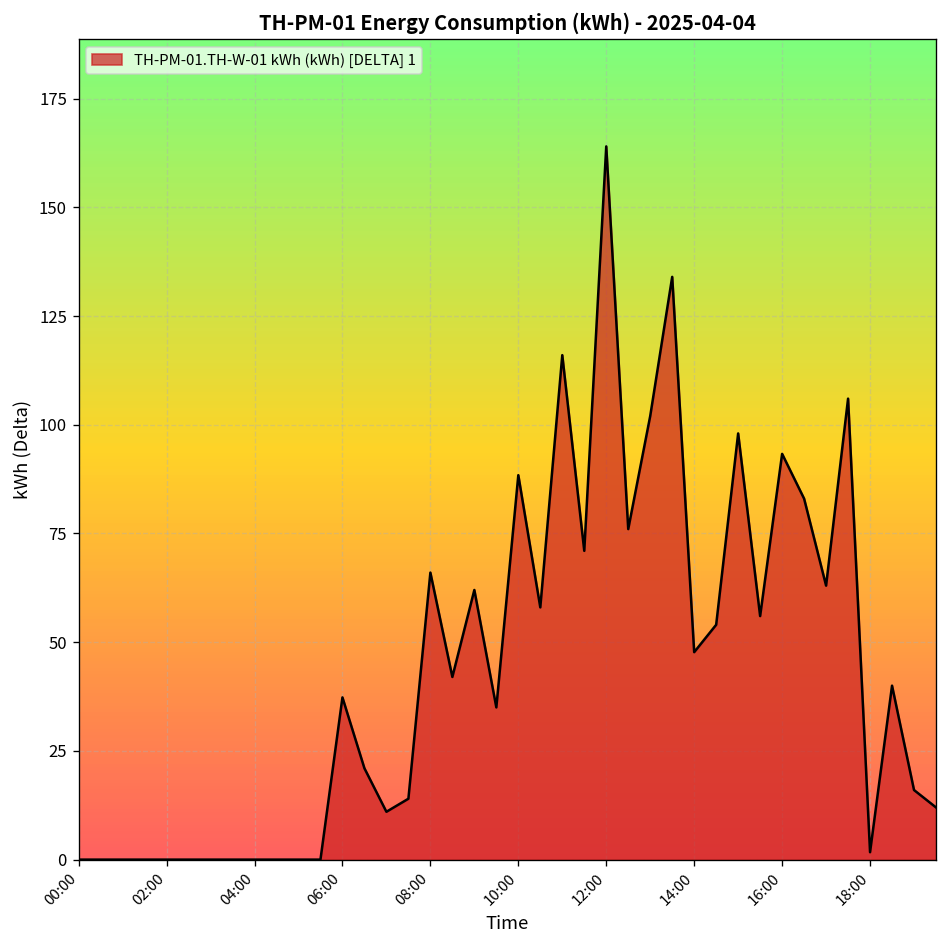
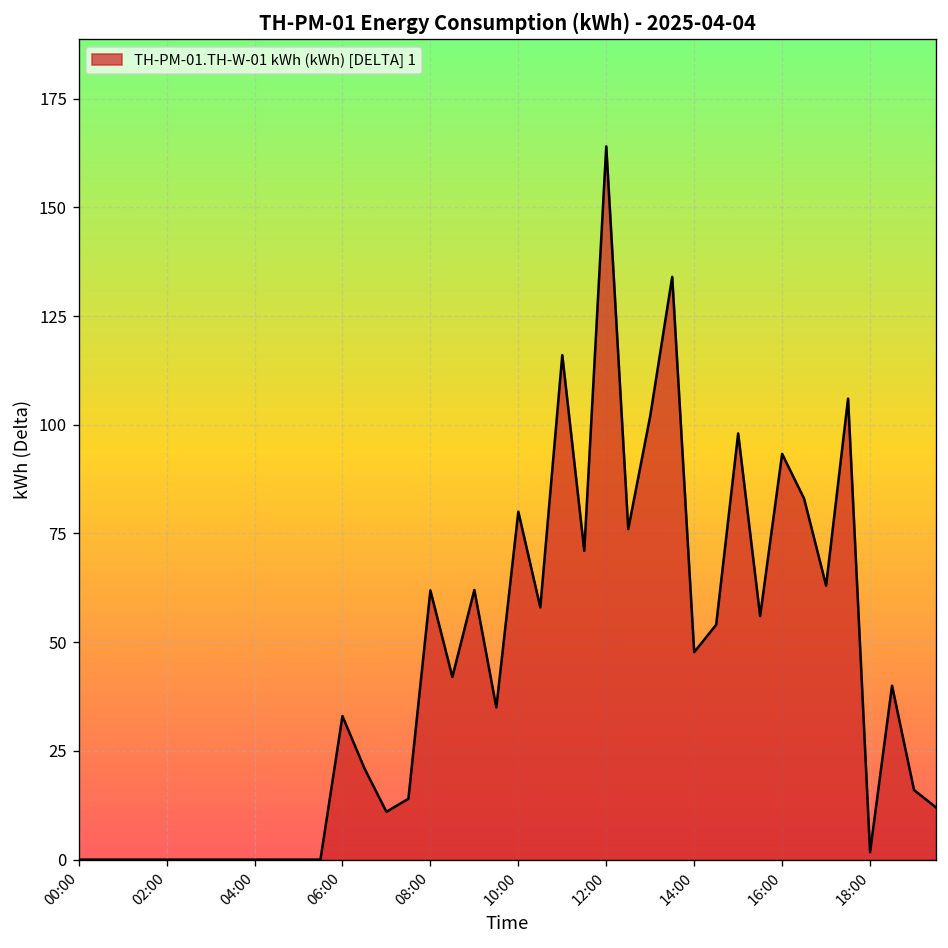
06:00: 37 -> 33
08:00: 66 -> 62
10:00: 88 -> 80
